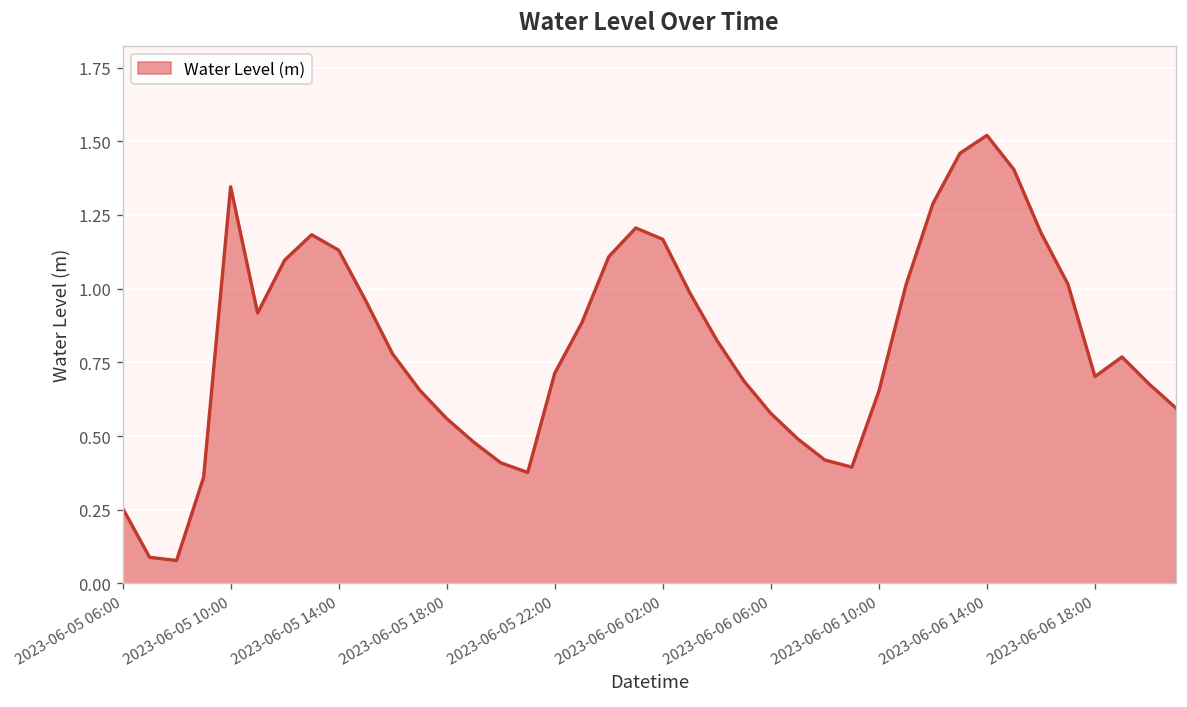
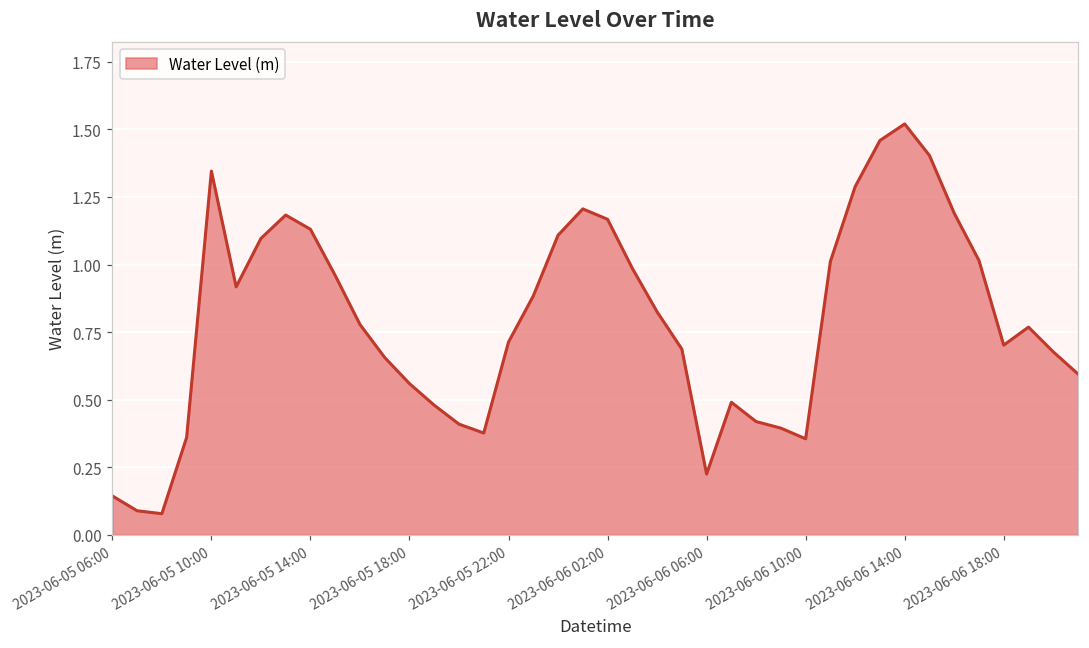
2023-06-05 06:00: 0.26 -> 0.14
2023-06-06 06:00: 0.58 -> 0.22
2023-06-06 10:00: 0.65 -> 0.36
